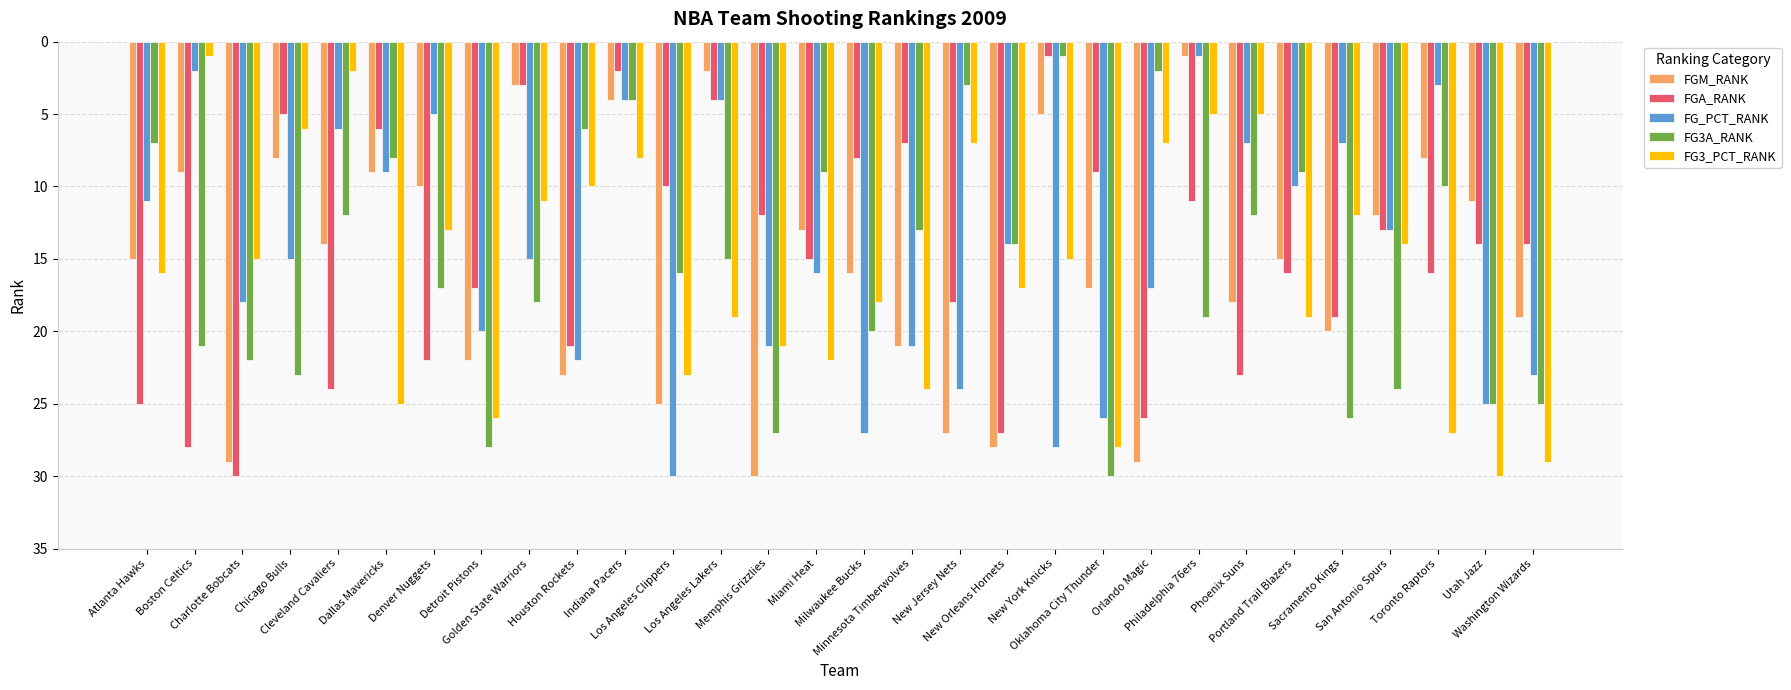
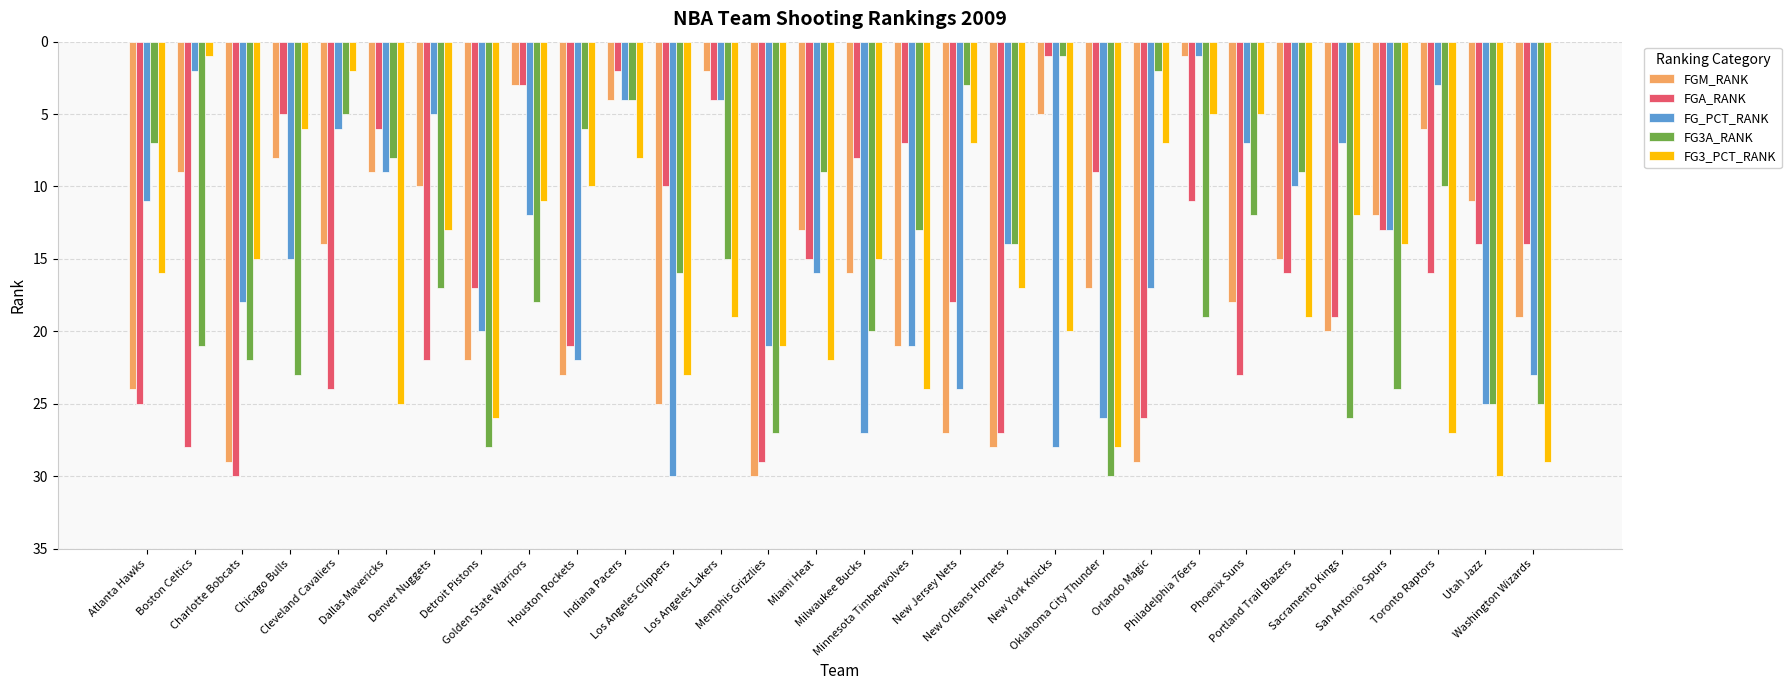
FGM_RANK, Atlanta Hawks: 15 -> 24
FG3A_RANK, Cleveland Cavaliers: 12 -> 5
FG_PCT_RANK, Golden State Warriors: 15 -> 12
FGA_RANK, Memphis Grizzlies: 12 -> 29
FG3_PCT_RANK, Milwaukee Bucks: 18 -> 15
FG3_PCT_RANK, New York Knicks: 15 -> 20
FGM_RANK, Toronto Raptors: 8 -> 6
